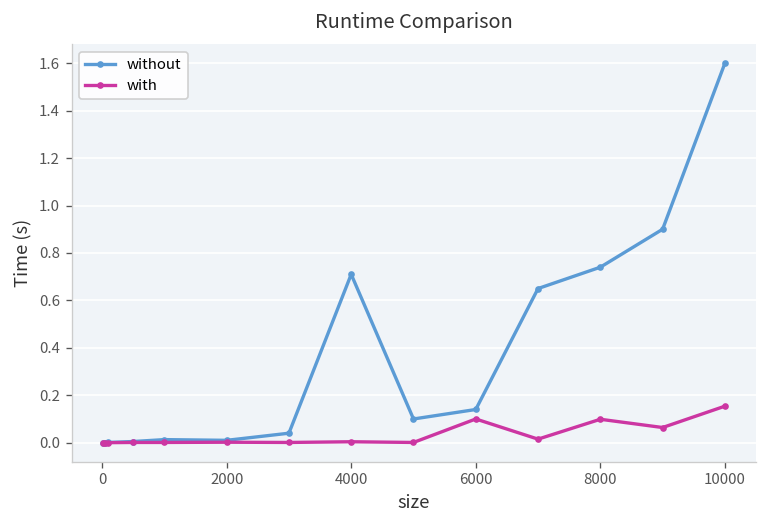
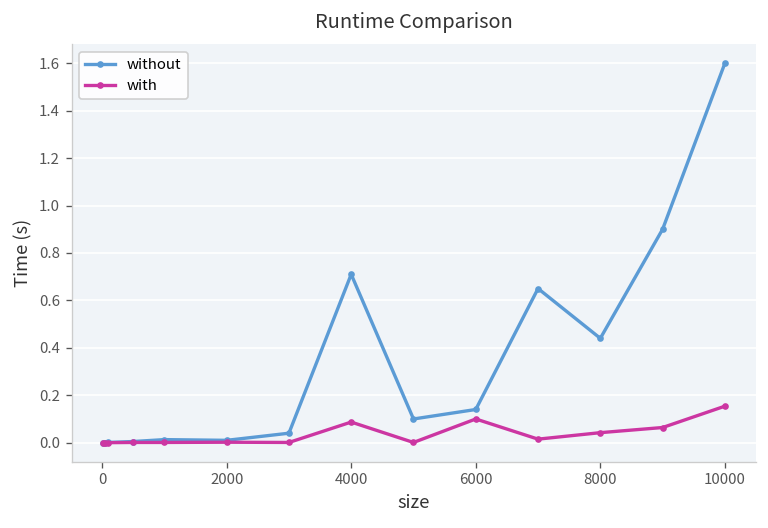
with, 4000: 0.00 -> 0.09
without, 8000: 0.74 -> 0.44
with, 8000: 0.10 -> 0.04
